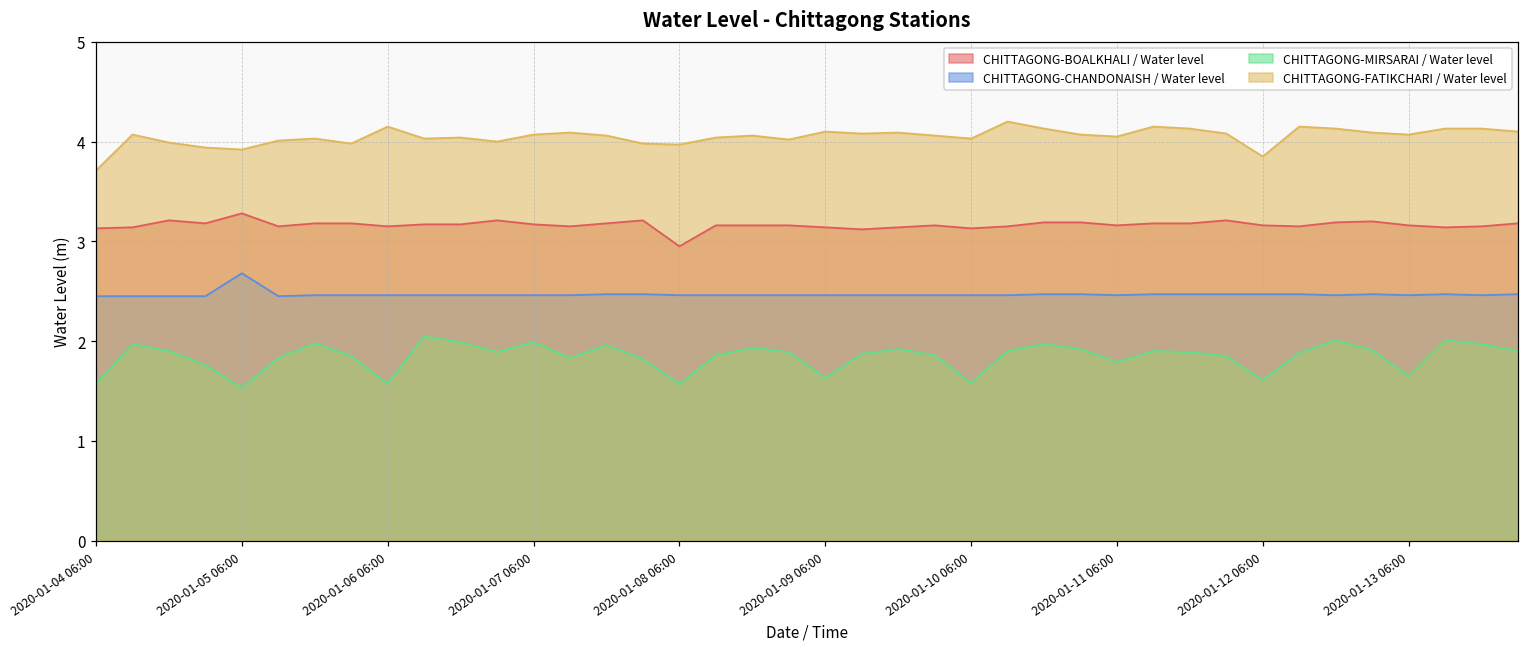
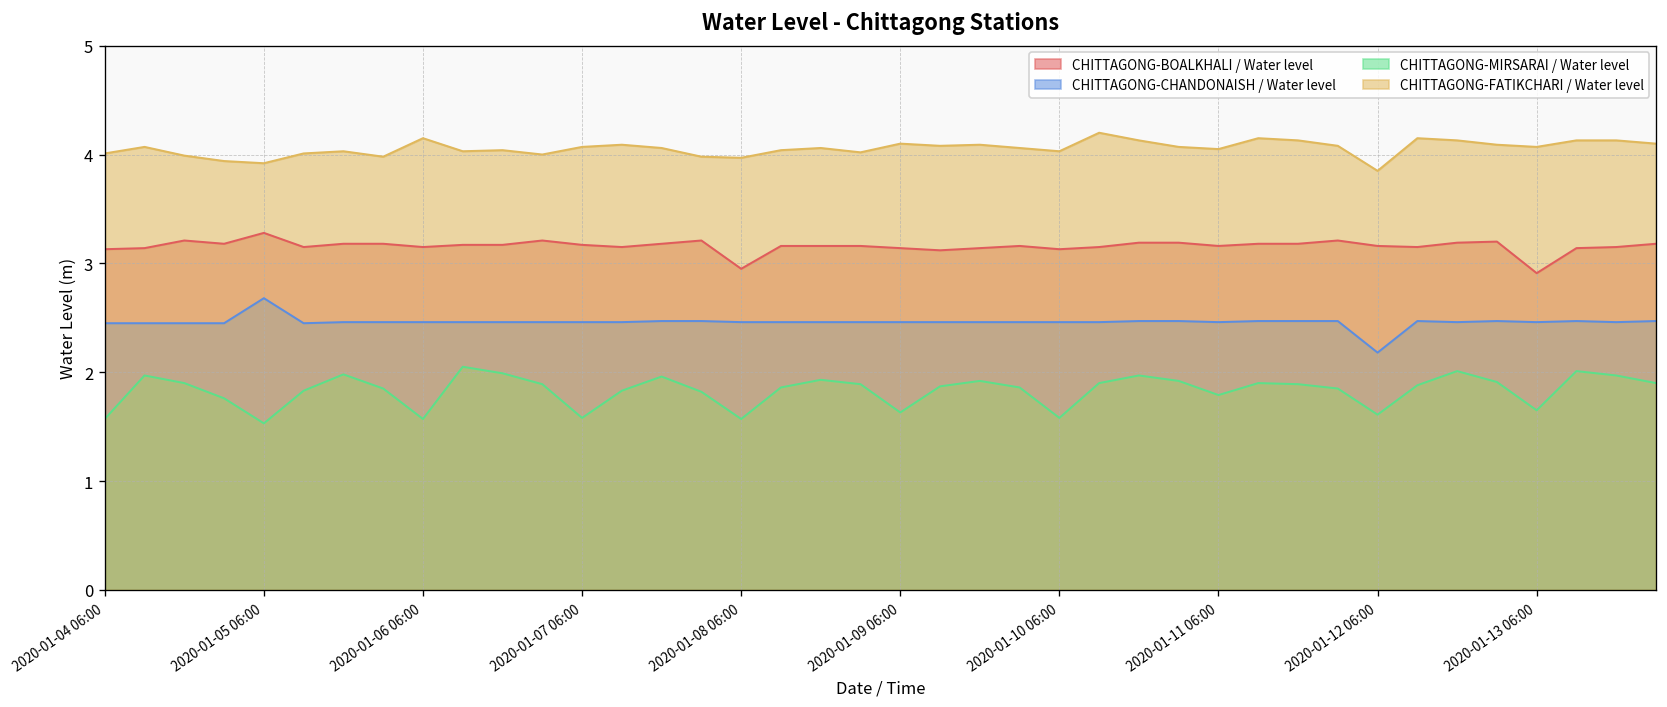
CHITTAGONG-FATIKCHARI / Water level, 2020-01-04 06:00: 3.7 -> 4.0
CHITTAGONG-MIRSARAI / Water level, 2020-01-07 06:00: 2.0 -> 1.6
CHITTAGONG-CHANDONAISH / Water level, 2020-01-12 06:00: 2.5 -> 2.2
CHITTAGONG-BOALKHALI / Water level, 2020-01-13 06:00: 3.2 -> 2.9
